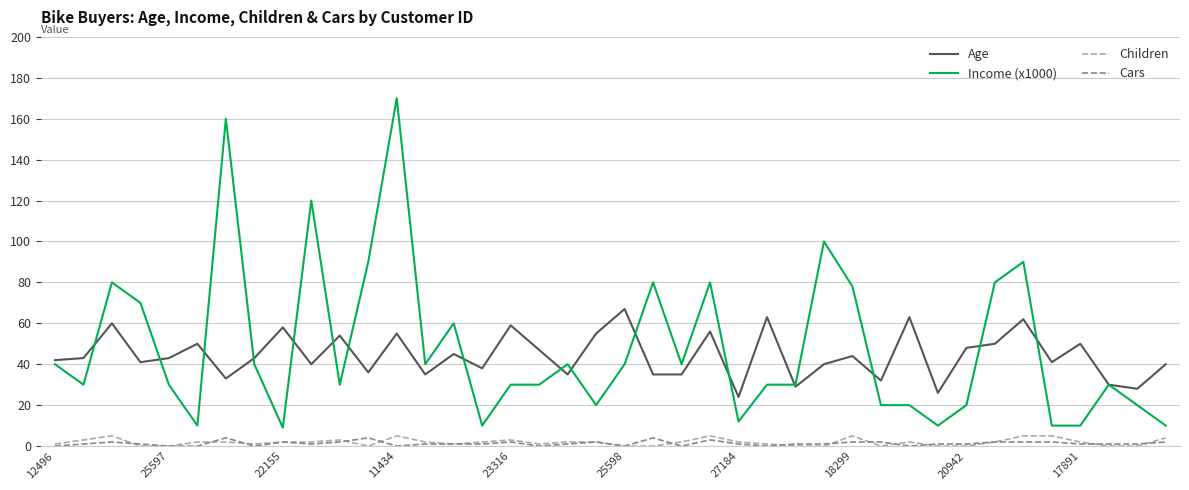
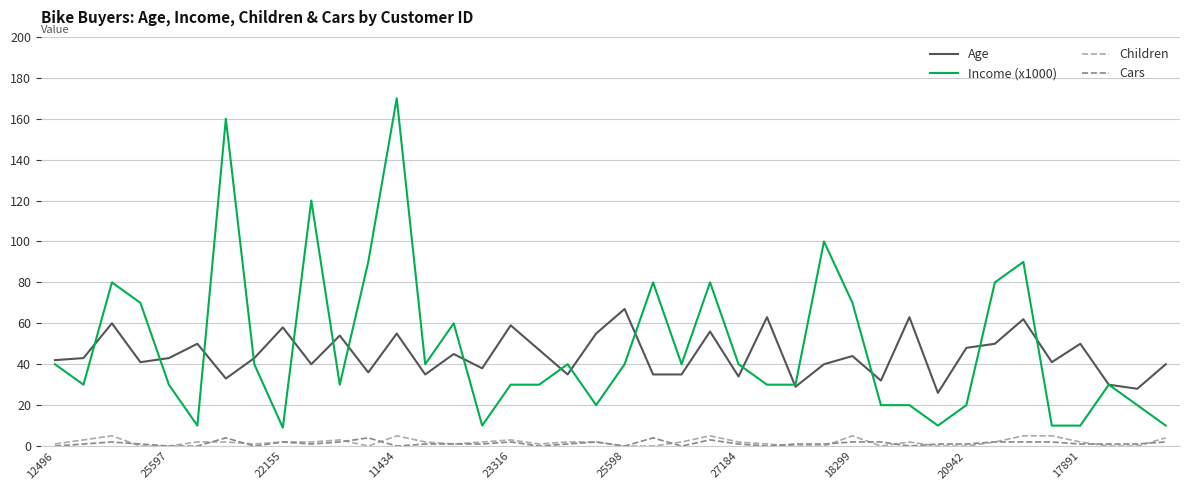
Age, 27184: 24 -> 34
Income (x1000), 27184: 12 -> 40
Income (x1000), 18299: 78 -> 70
